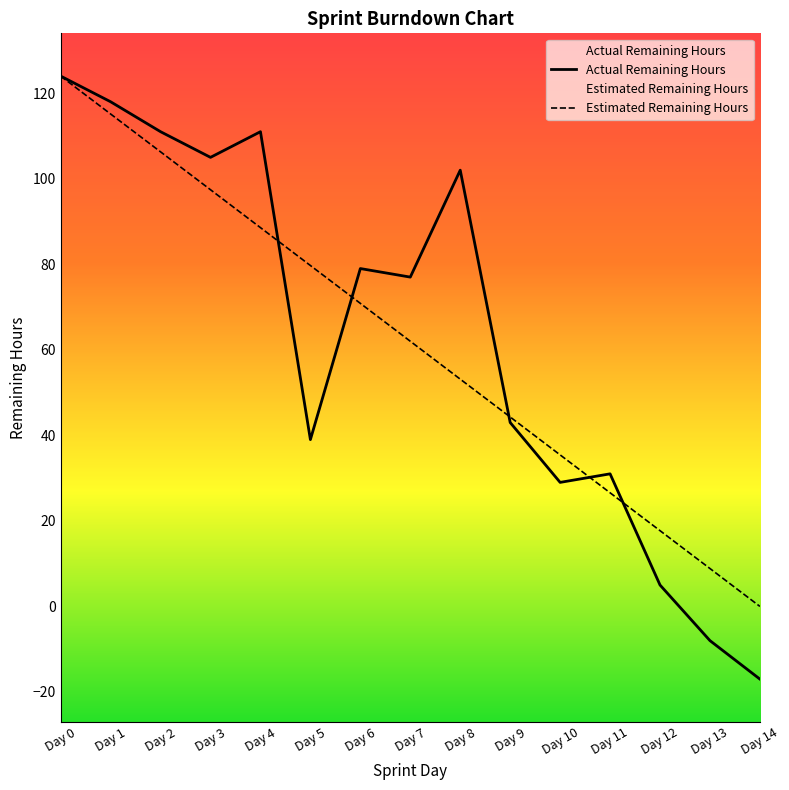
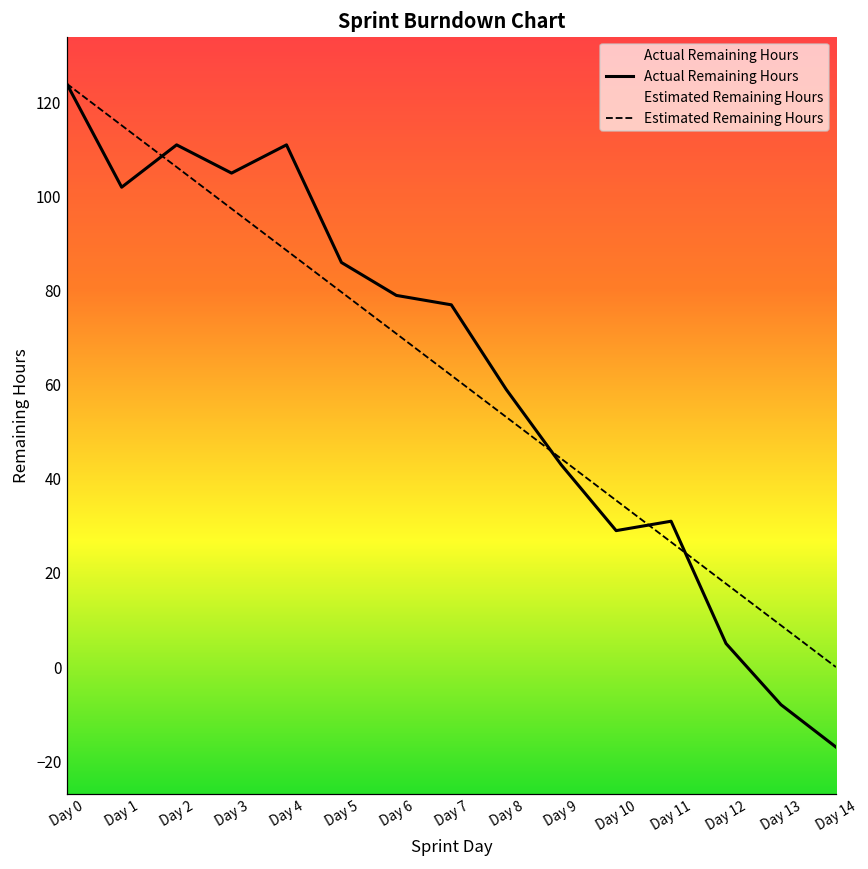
Actual Remaining Hours, Day 1: 118 -> 102
Actual Remaining Hours, Day 5: 39 -> 86
Actual Remaining Hours, Day 8: 102 -> 59
